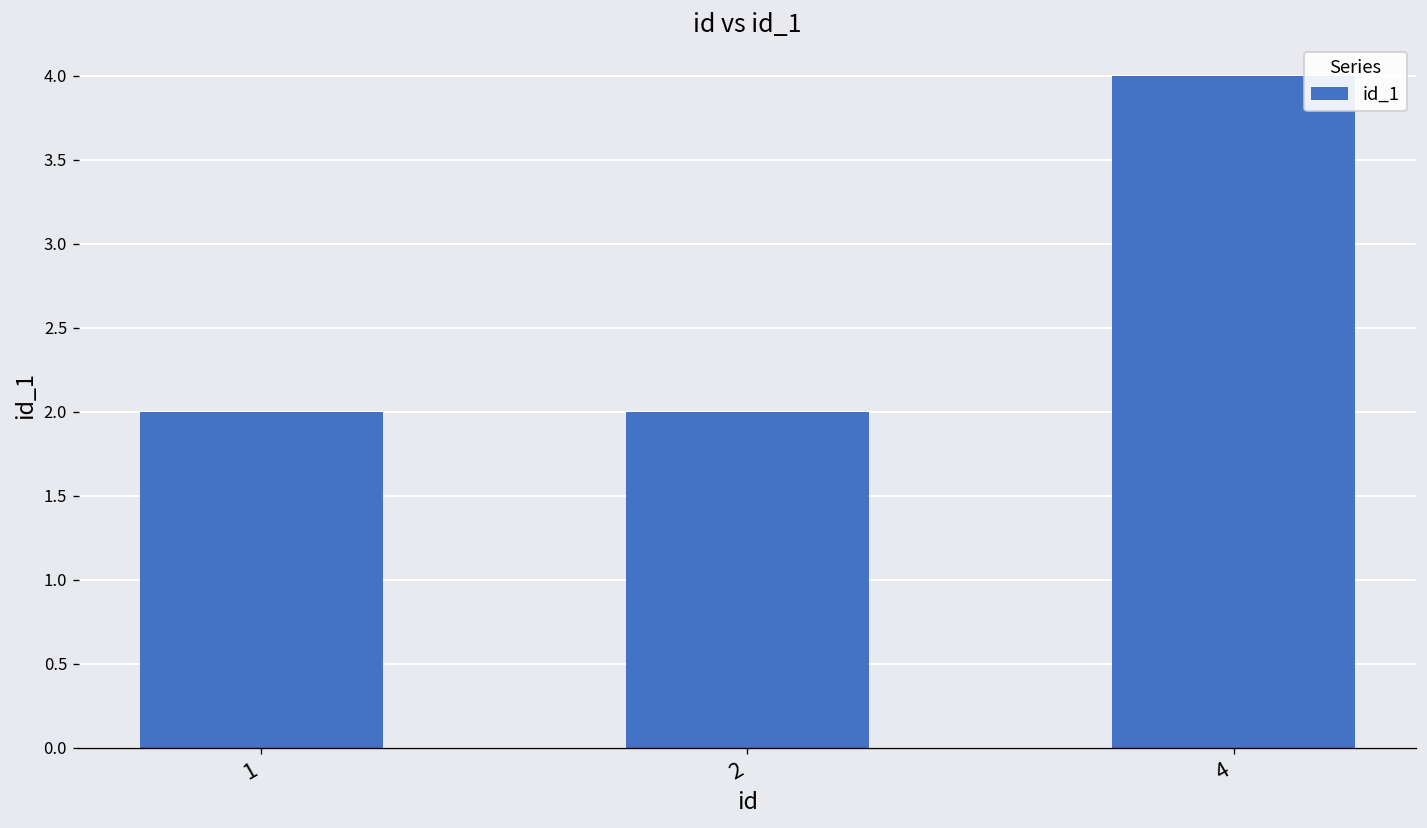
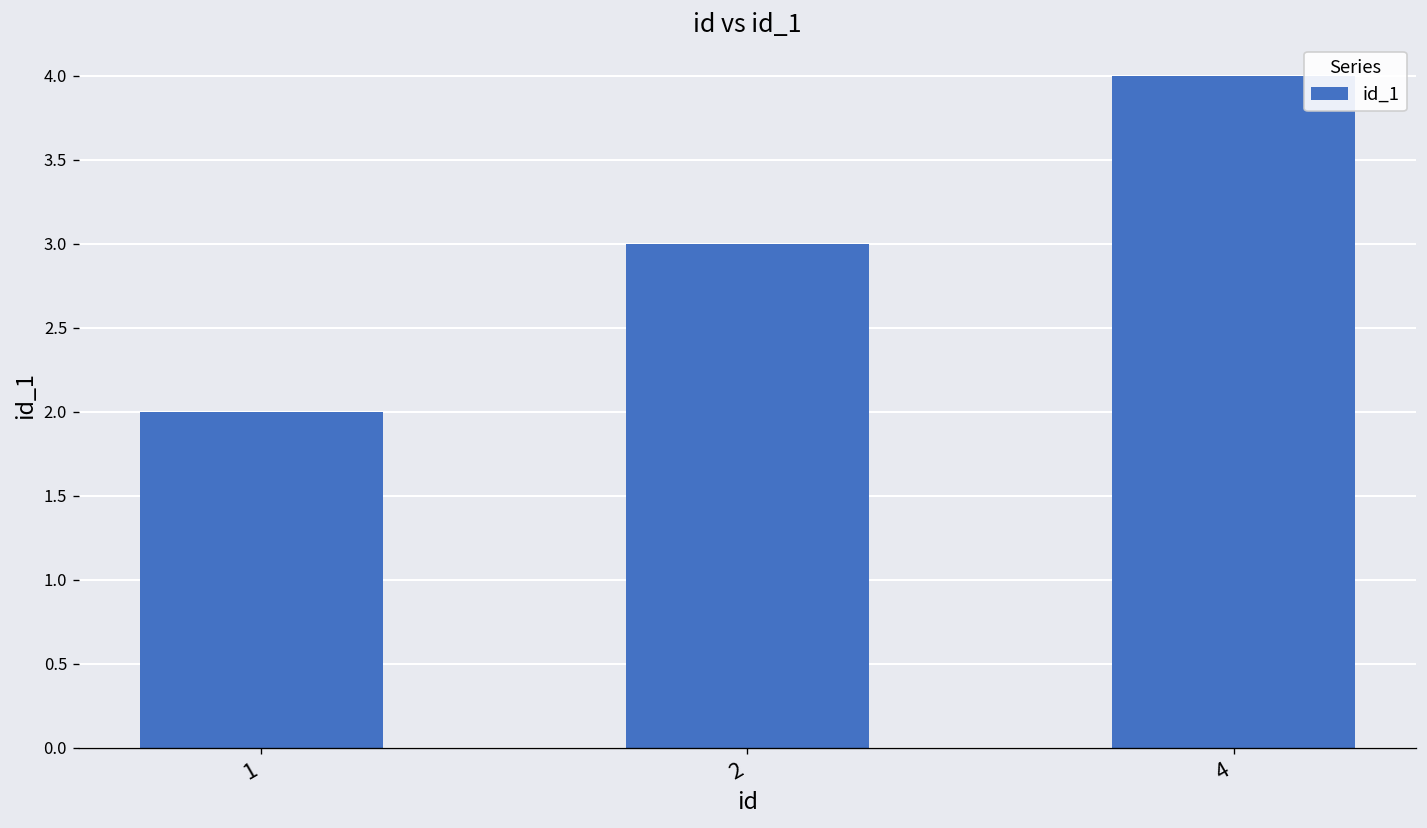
2: 2 -> 3
